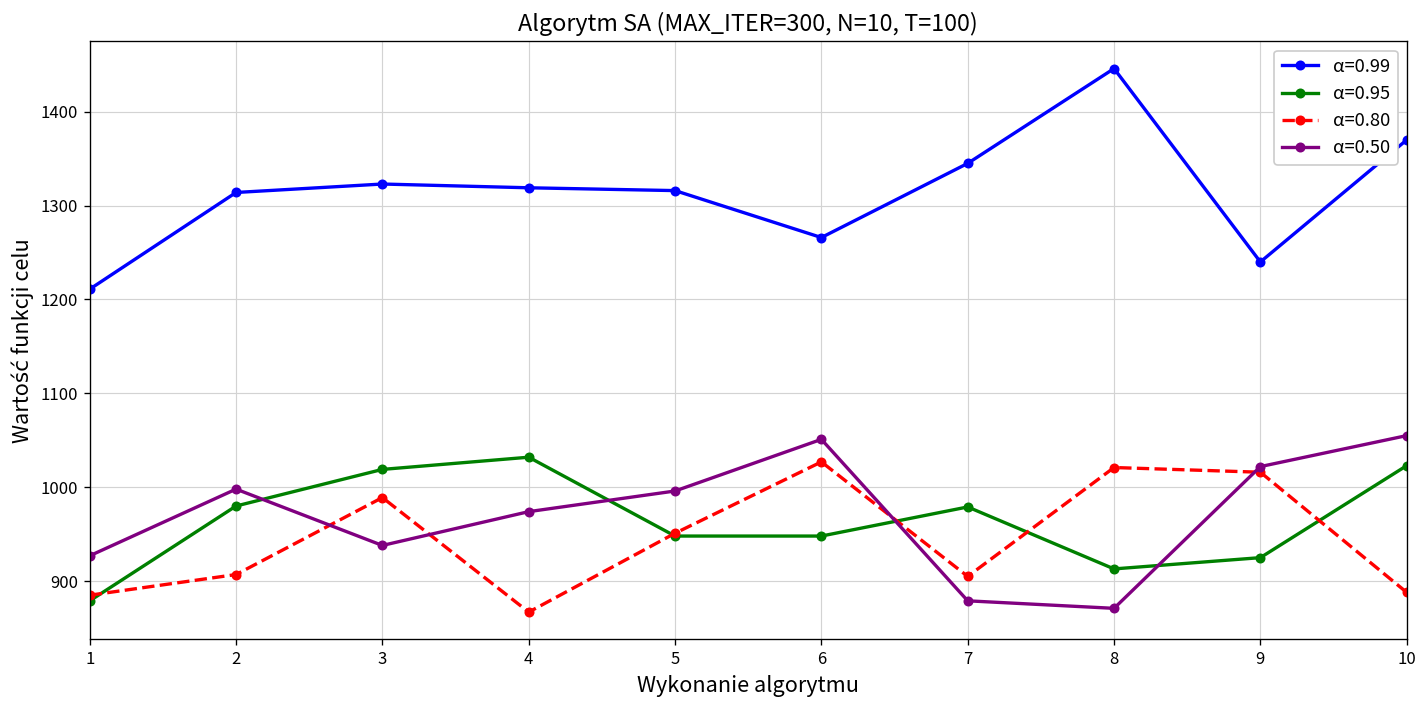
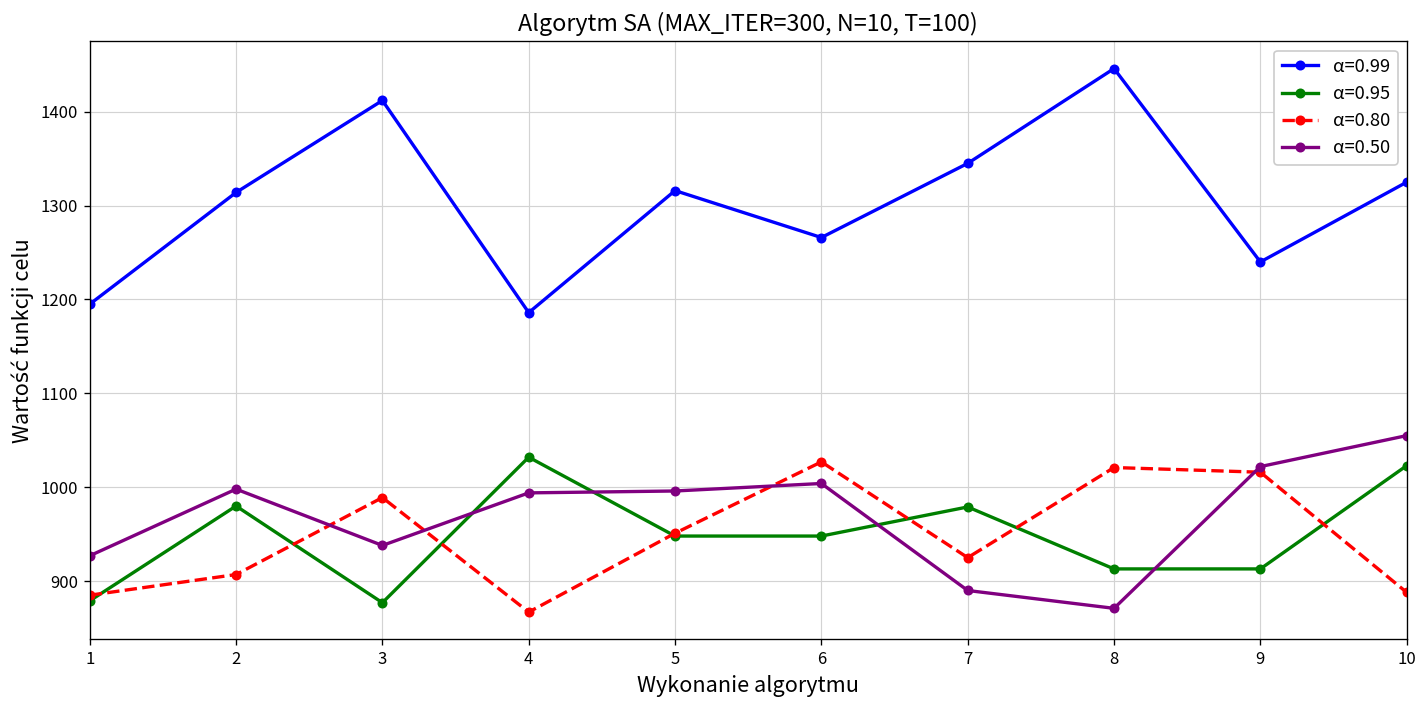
α=0.99, 1: 1210 -> 1200
α=0.99, 3: 1320 -> 1410
α=0.95, 3: 1020 -> 880
α=0.99, 4: 1320 -> 1190
α=0.50, 4: 970 -> 990
α=0.50, 6: 1050 -> 1000
α=0.80, 7: 910 -> 930
α=0.50, 7: 880 -> 890
α=0.95, 9: 930 -> 910
α=0.99, 10: 1370 -> 1330
